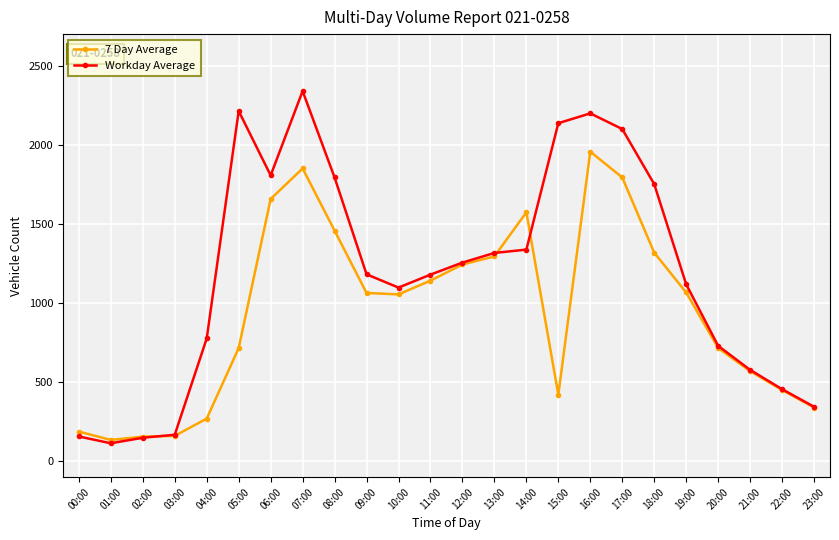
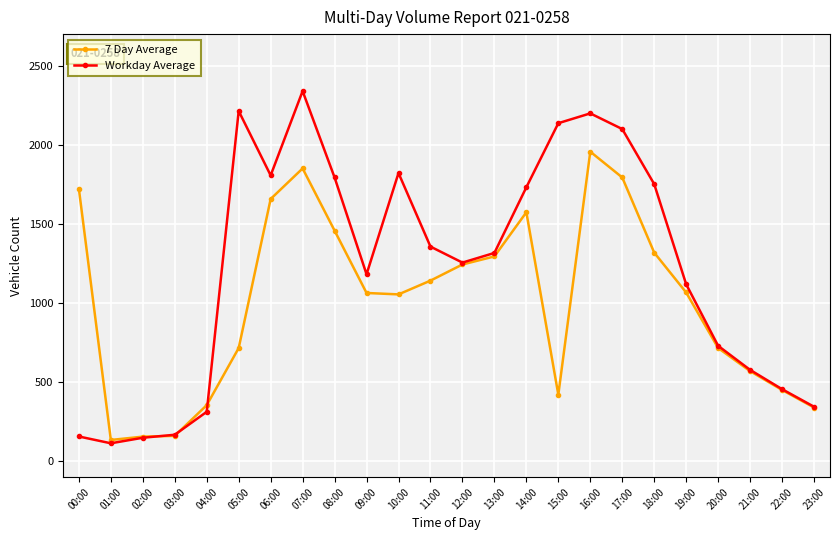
7 Day Average, 00:00: 190 -> 1720
7 Day Average, 04:00: 270 -> 360
Workday Average, 04:00: 780 -> 310
Workday Average, 10:00: 1100 -> 1820
Workday Average, 11:00: 1180 -> 1360
Workday Average, 14:00: 1340 -> 1730
